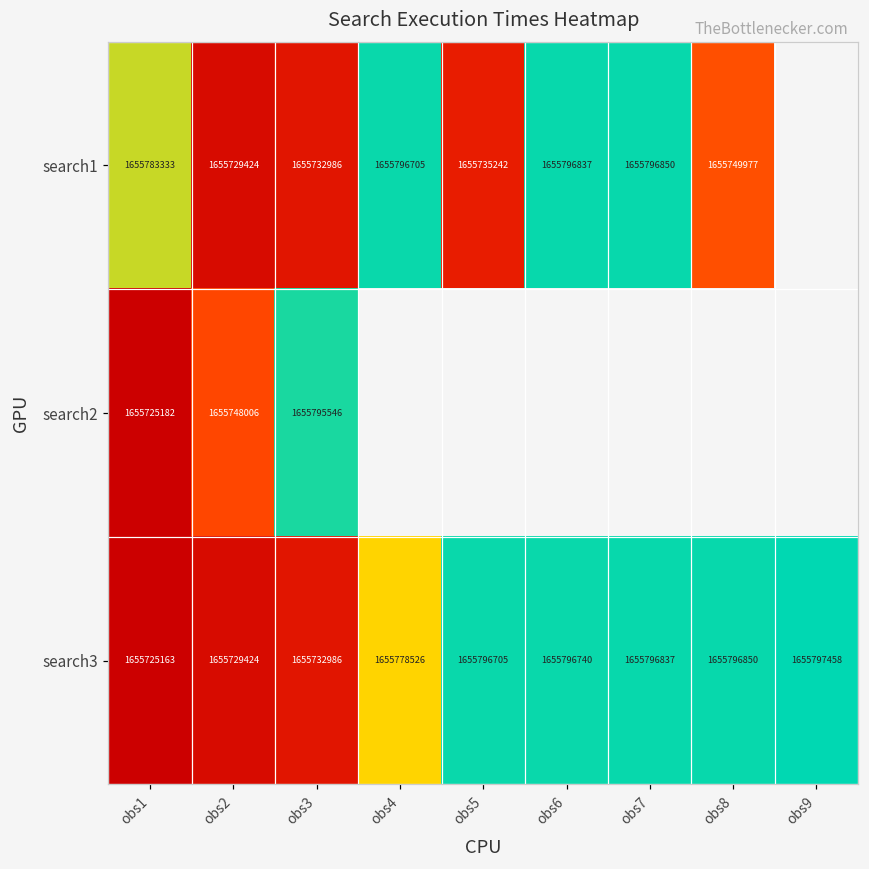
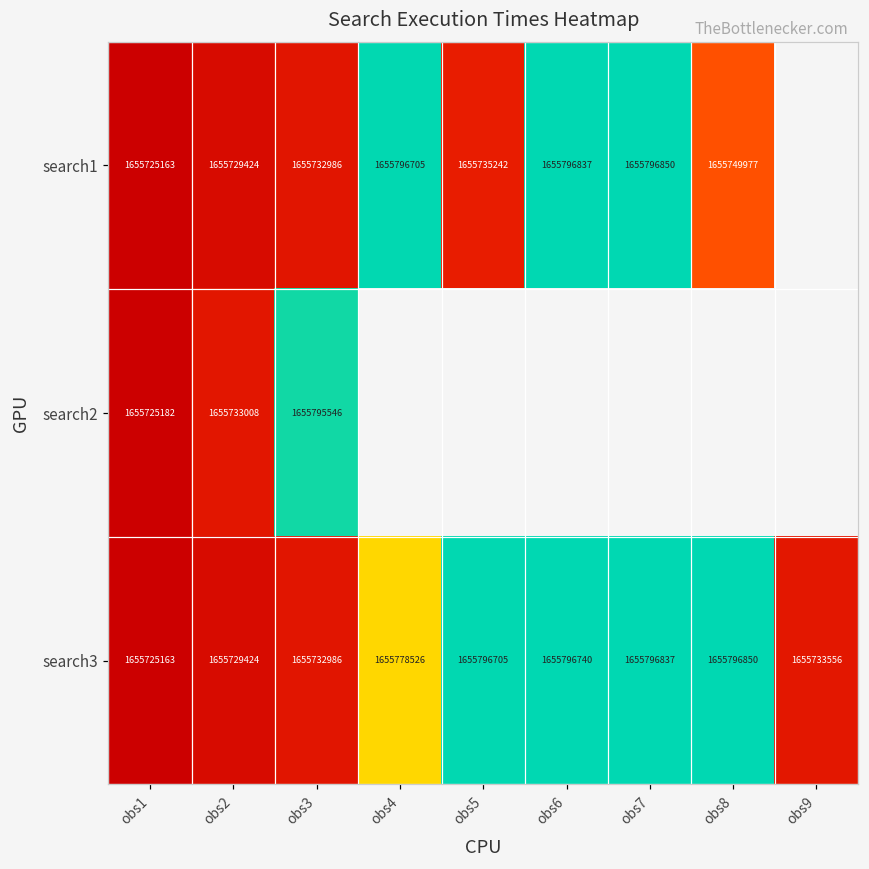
search1, obs1: 1655783333 -> 1655725163
search2, obs2: 1655748006 -> 1655733008
search3, obs9: 1655797458 -> 1655733556
